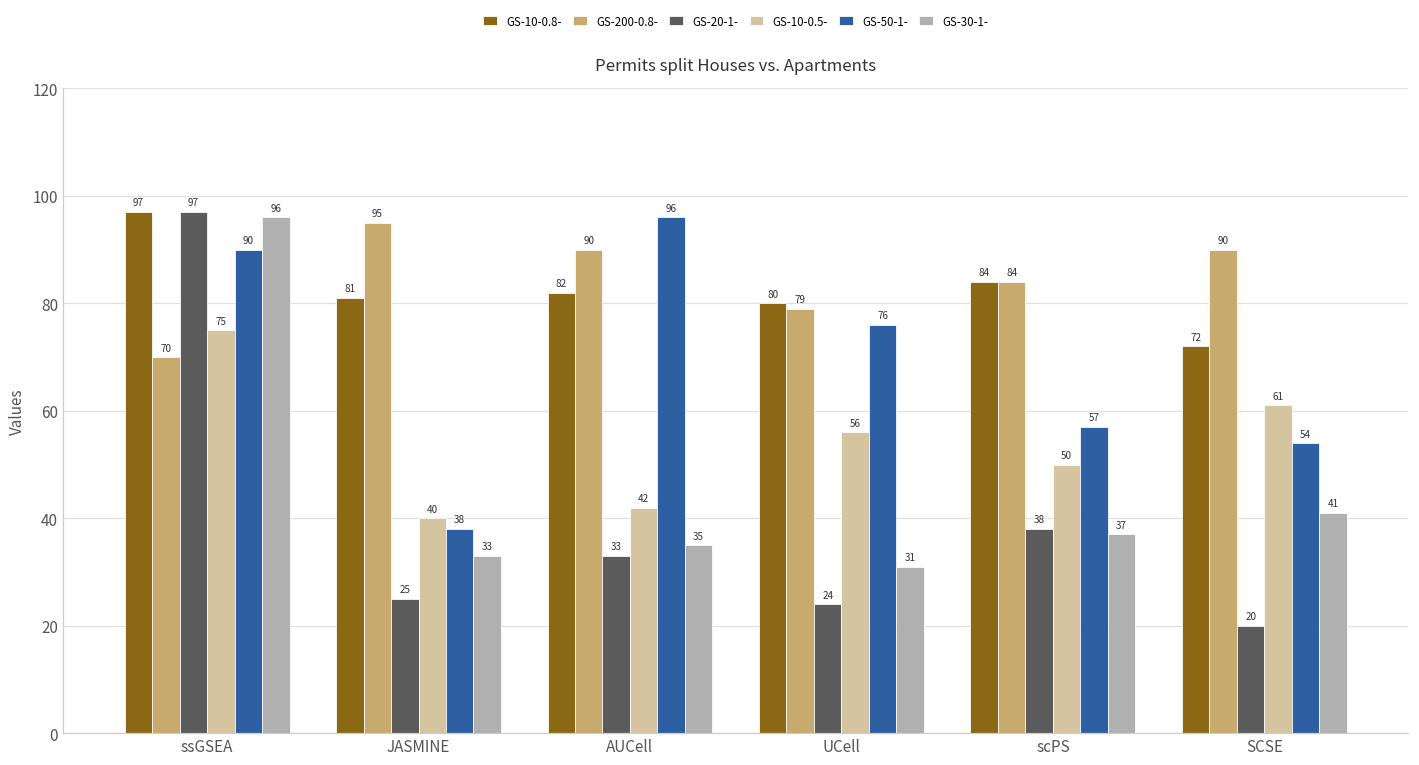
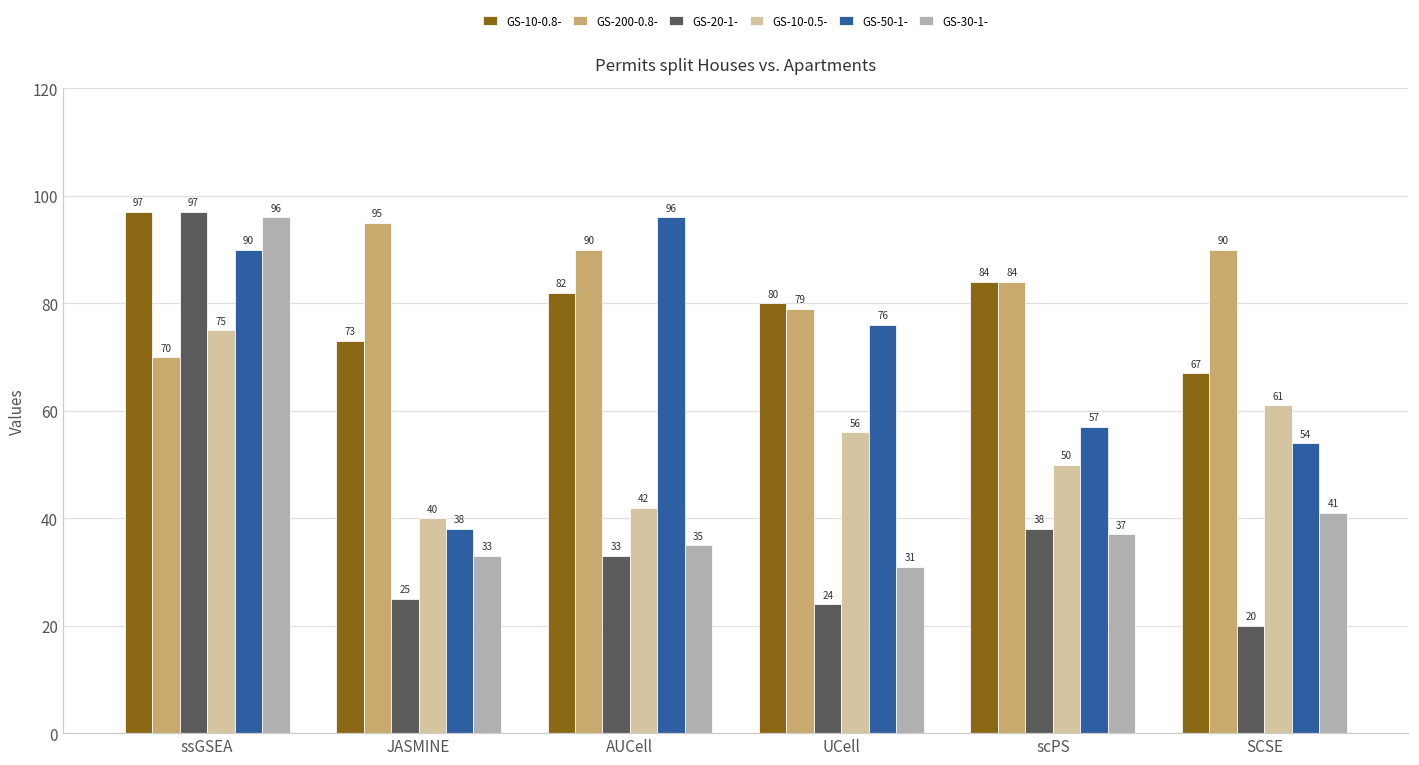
GS-10-0.8-, JASMINE: 81 -> 73
GS-10-0.8-, SCSE: 72 -> 67
